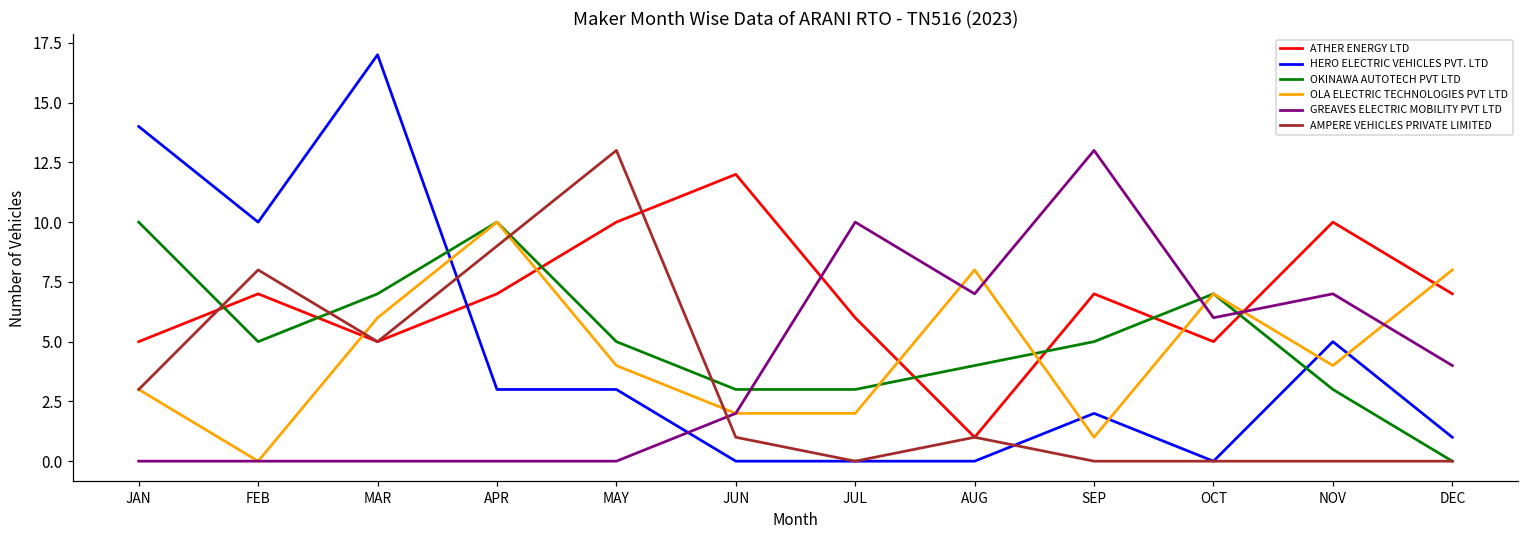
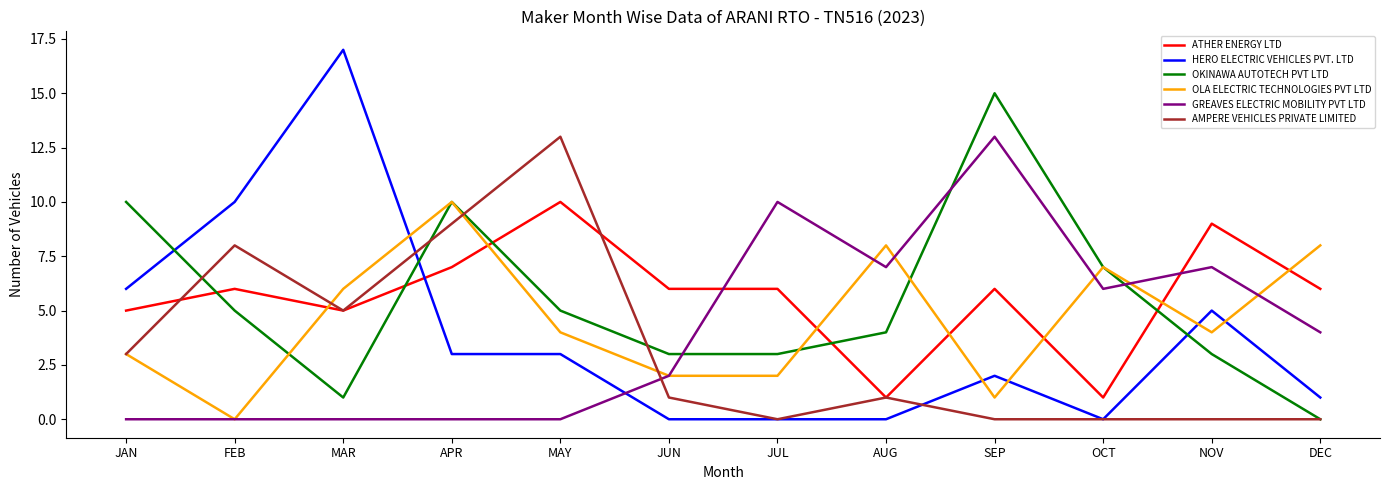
HERO ELECTRIC VEHICLES PVT. LTD, JAN: 14 -> 6
ATHER ENERGY LTD, FEB: 7 -> 6
OKINAWA AUTOTECH PVT LTD, MAR: 7 -> 1
ATHER ENERGY LTD, JUN: 12 -> 6
ATHER ENERGY LTD, SEP: 7 -> 6
OKINAWA AUTOTECH PVT LTD, SEP: 5 -> 15
ATHER ENERGY LTD, OCT: 5 -> 1
ATHER ENERGY LTD, NOV: 10 -> 9
ATHER ENERGY LTD, DEC: 7 -> 6
